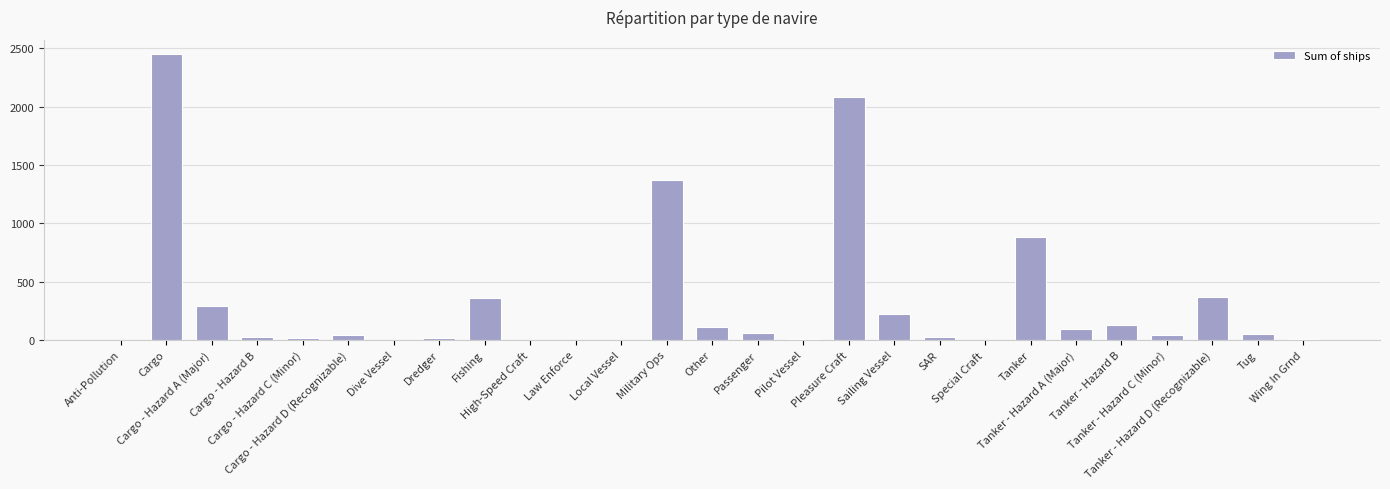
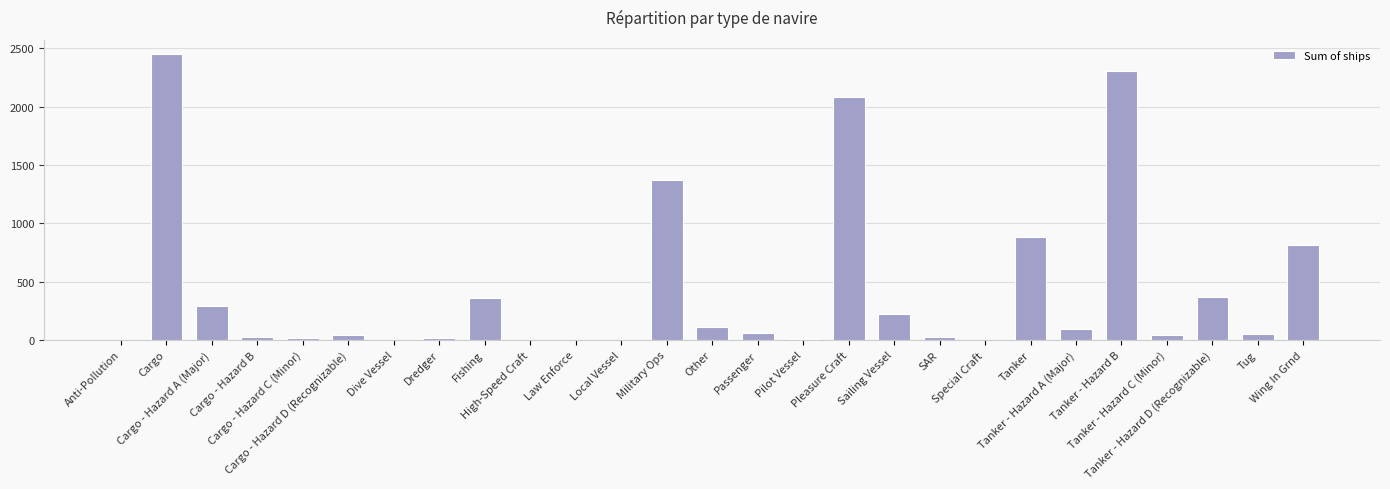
Tanker - Hazard B: 120 -> 2310
Wing In Grnd: 0 -> 810
